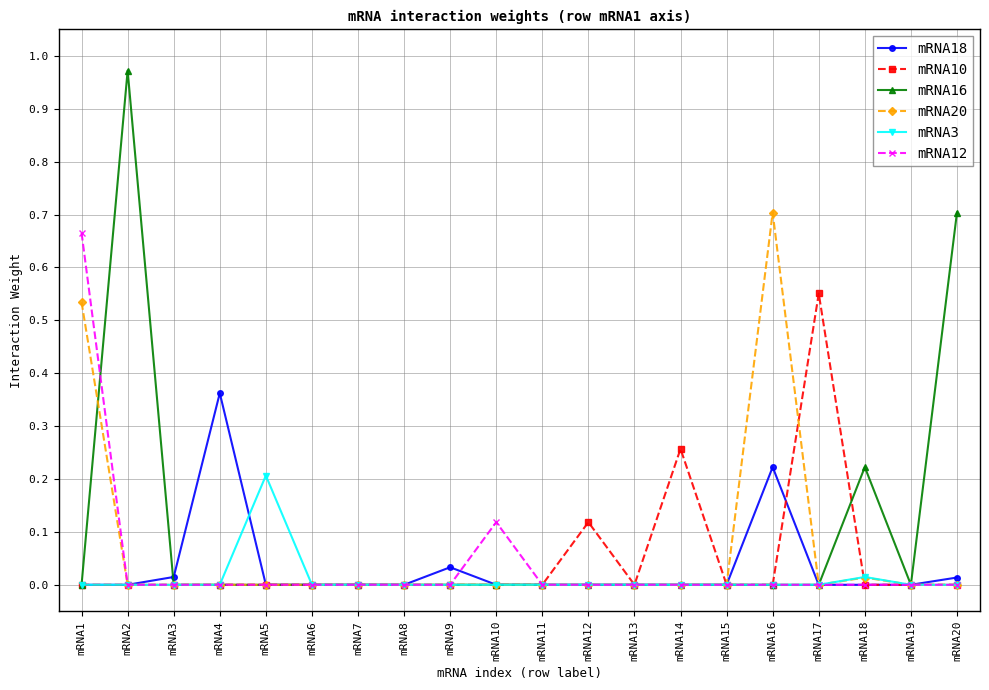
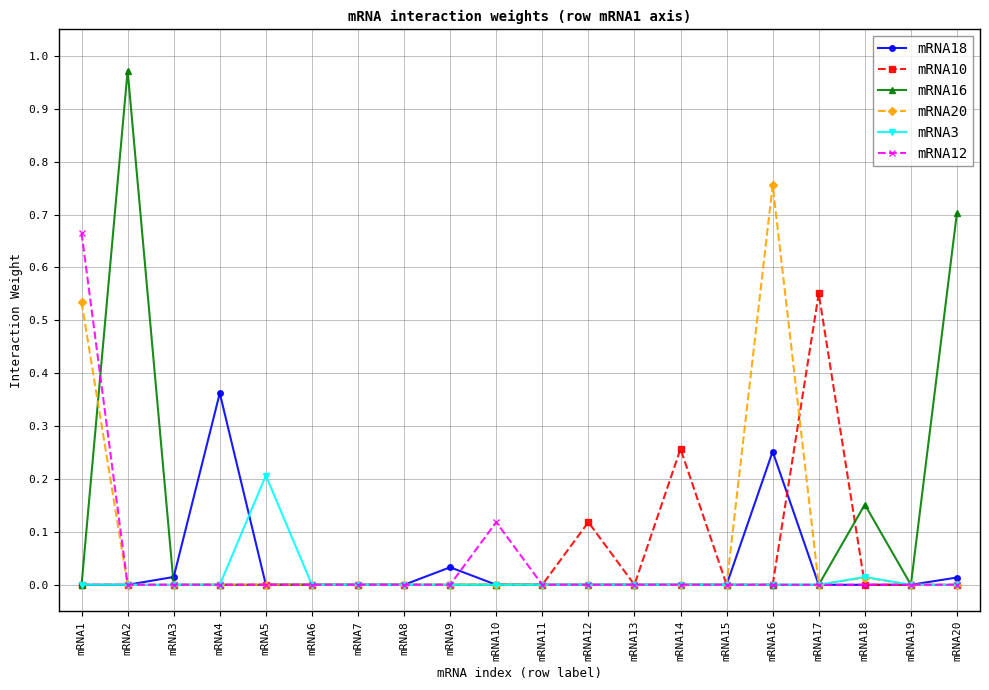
mRNA18, mRNA16: 0.22 -> 0.25
mRNA20, mRNA16: 0.70 -> 0.76
mRNA16, mRNA18: 0.22 -> 0.15
